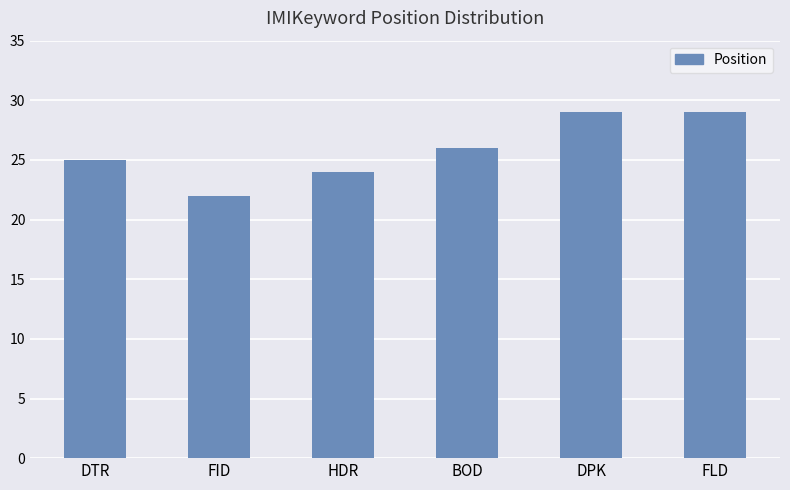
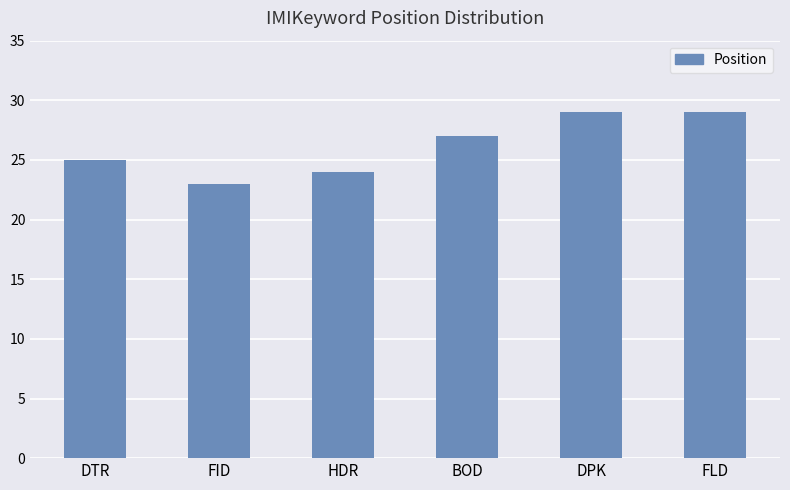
FID: 22 -> 23
BOD: 26 -> 27
